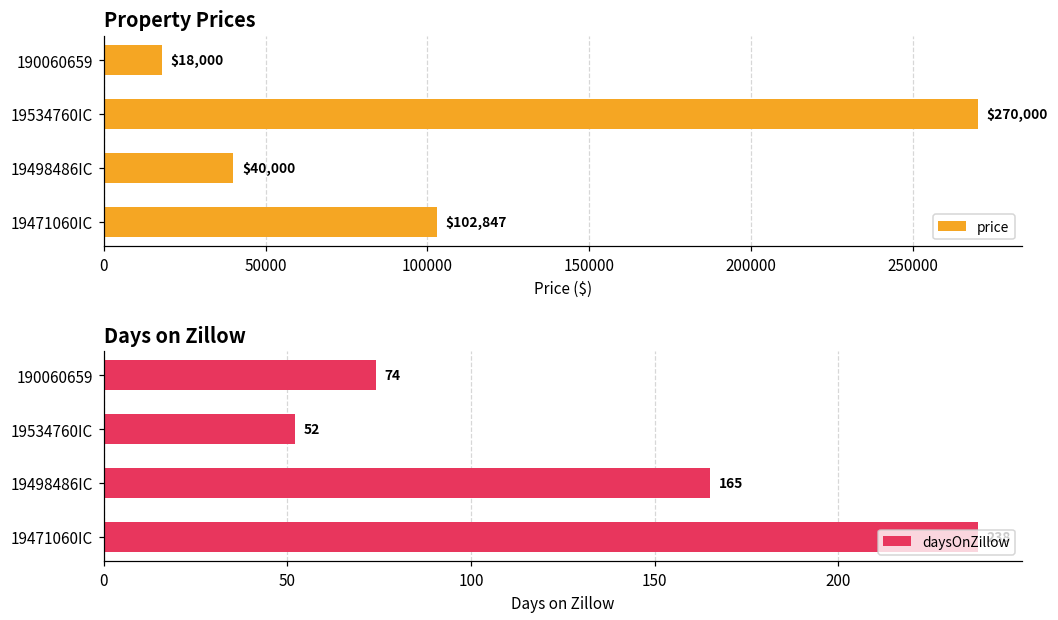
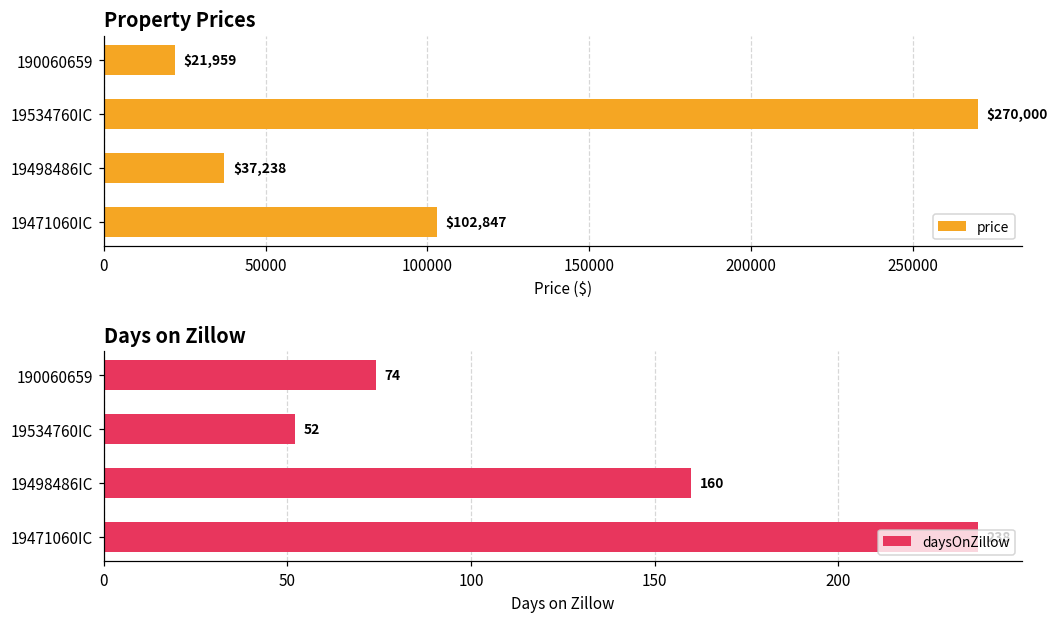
Property Prices, 190060659: $18,000 -> $21,959
Property Prices, 19498486IC: $40,000 -> $37,238
Days on Zillow, 19498486IC: 165 -> 160
